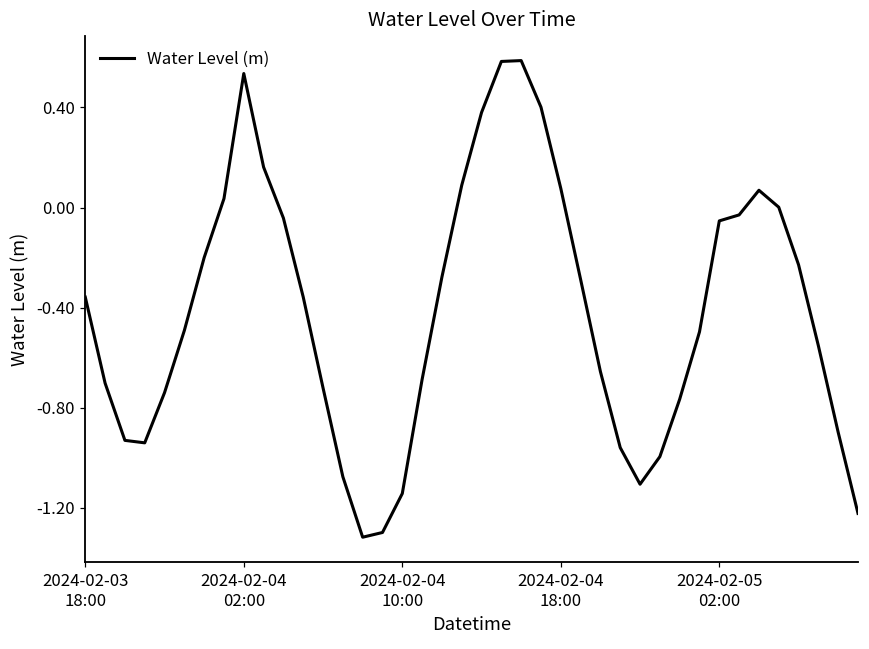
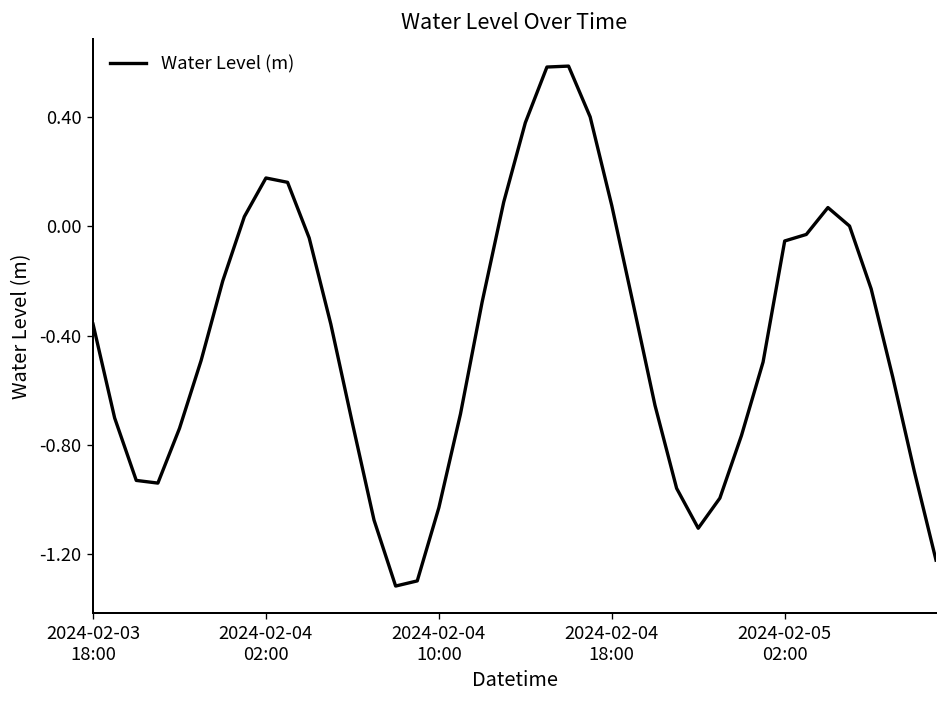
2024-02-04 02:00: 0.54 -> 0.18
2024-02-04 10:00: -1.14 -> -1.03
